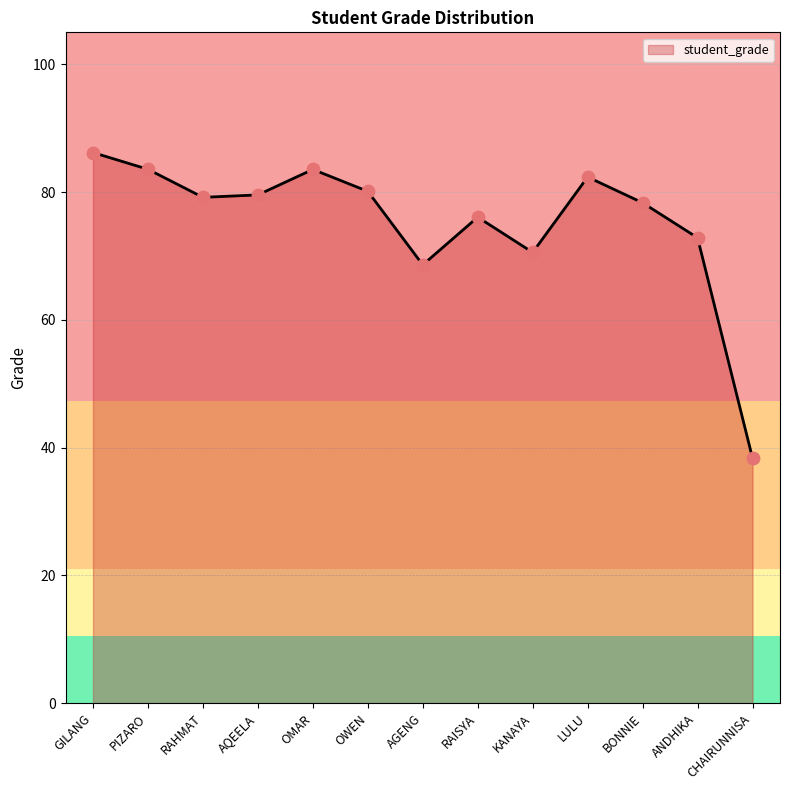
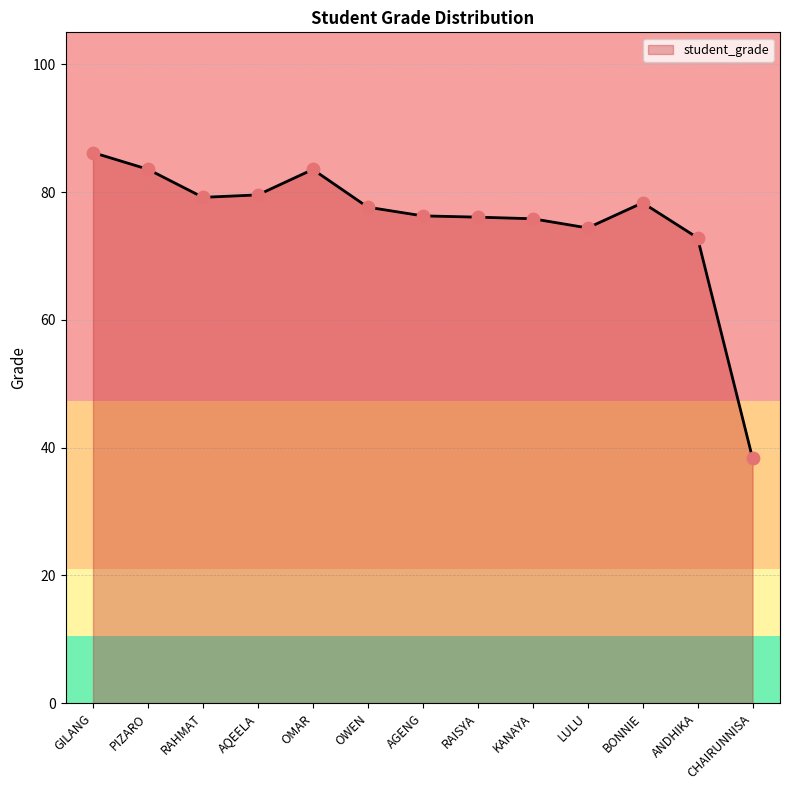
OWEN: 80 -> 78
AGENG: 69 -> 76
KANAYA: 71 -> 76
LULU: 82 -> 74
